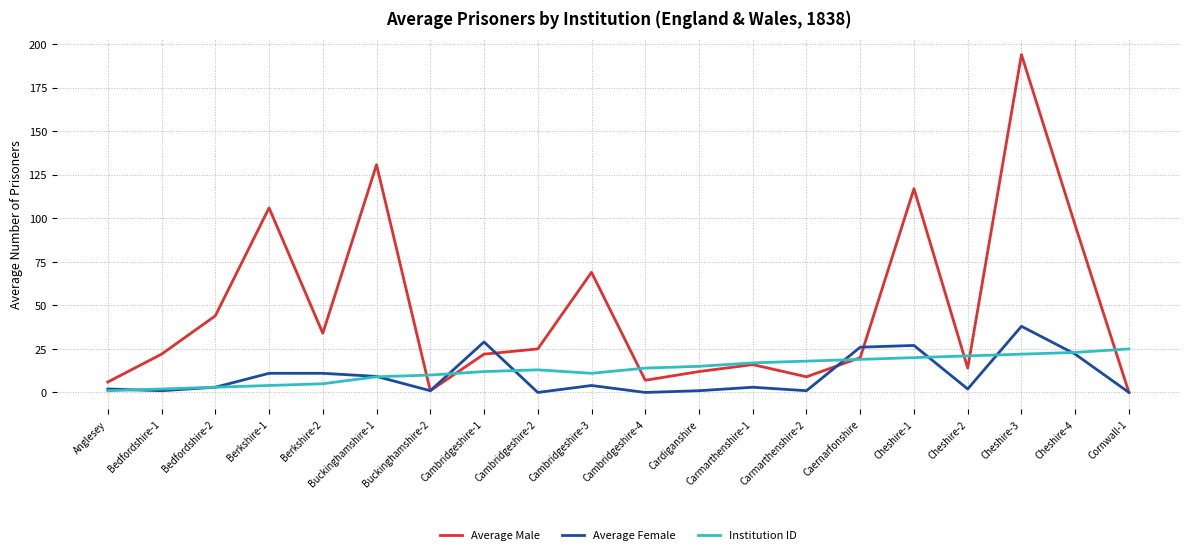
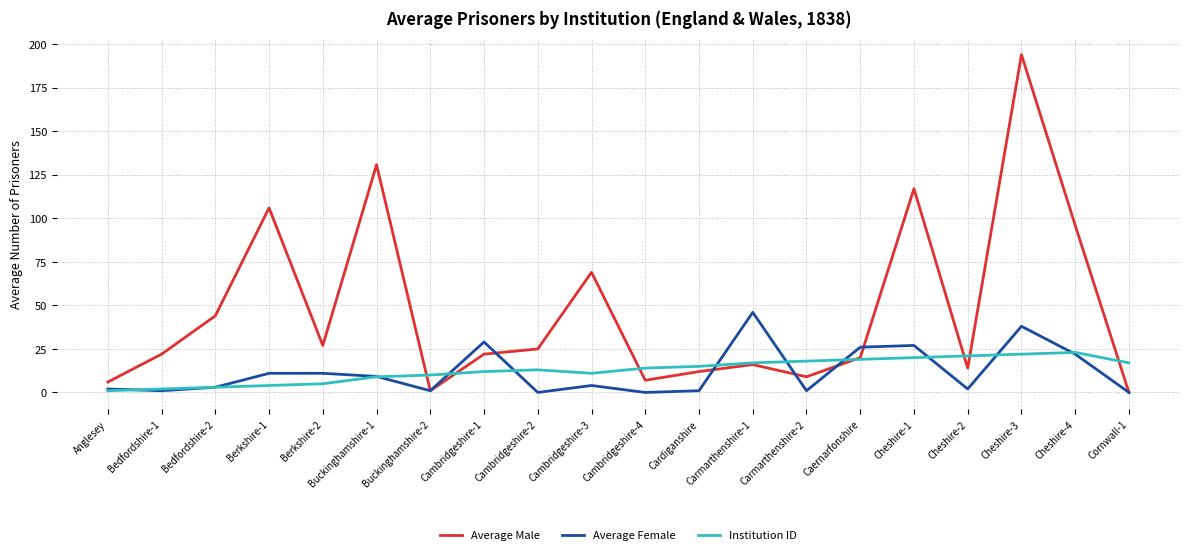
Average Male, Berkshire-2: 34 -> 27
Average Female, Carmarthenshire-1: 3 -> 46
Institution ID, Cornwall-1: 25 -> 17
